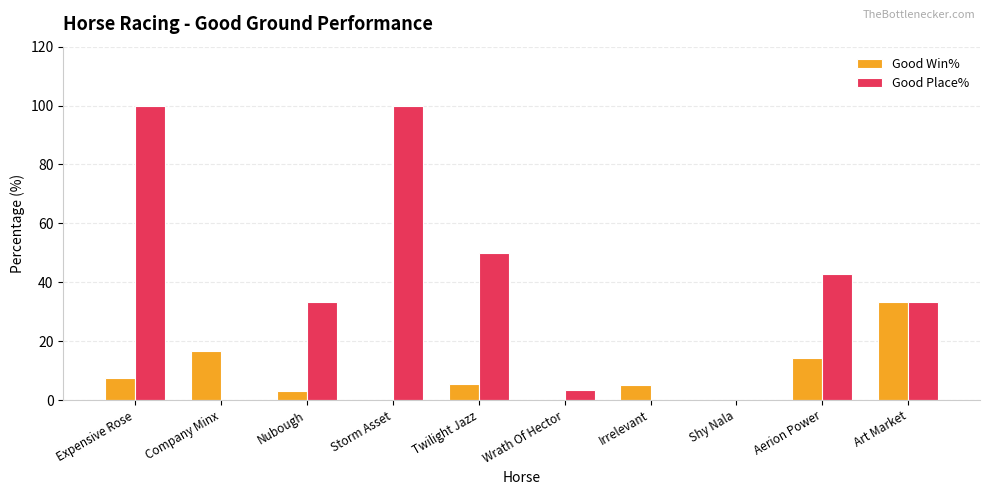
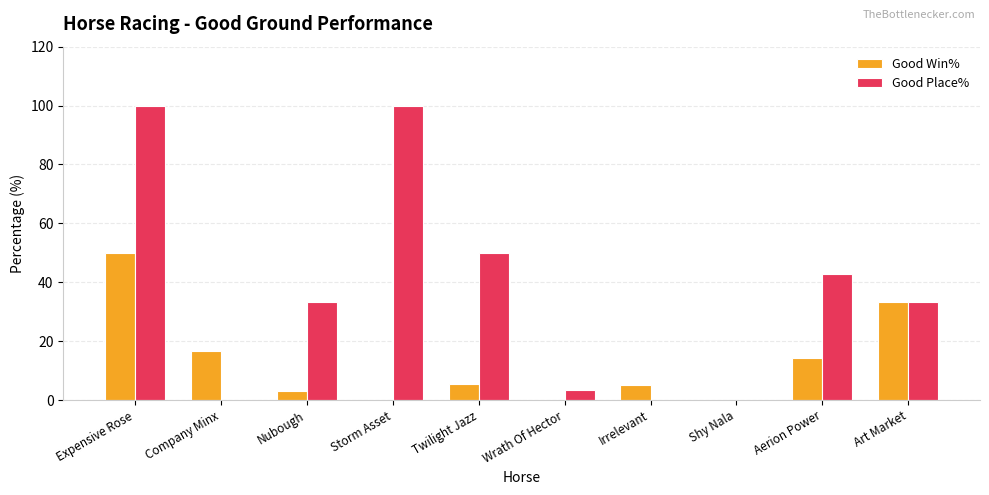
Good Win%, Expensive Rose: 8 -> 50
